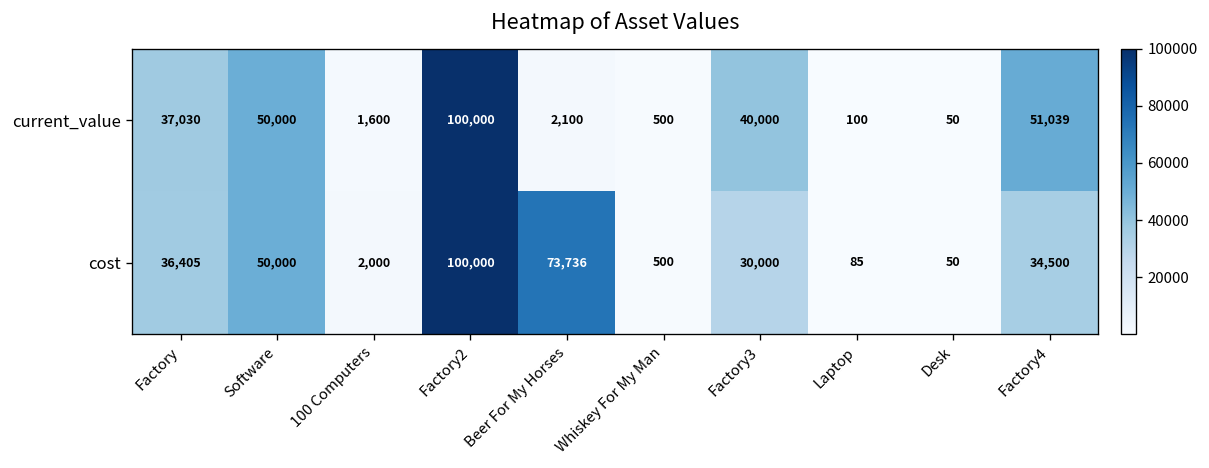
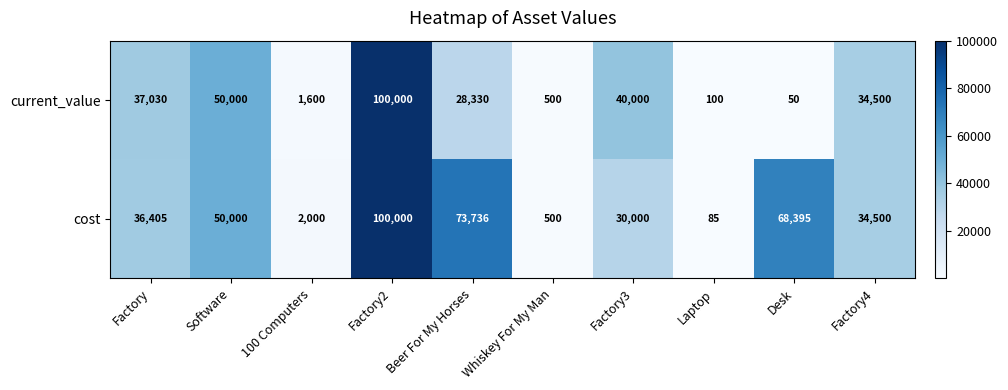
current_value, Beer For My Horses: 2,100 -> 28,330
current_value, Factory4: 51,039 -> 34,500
cost, Desk: 50 -> 68,395
